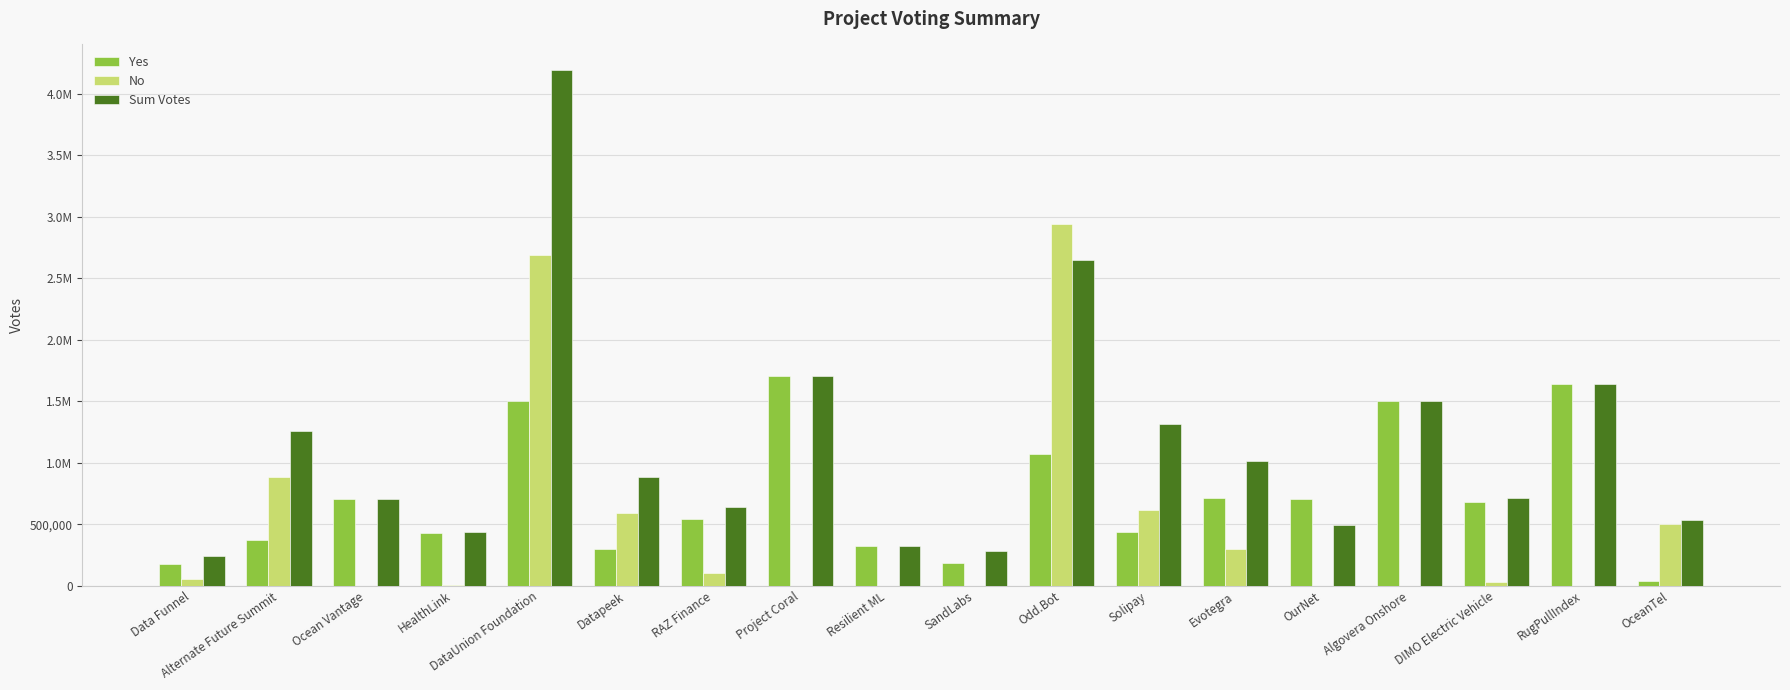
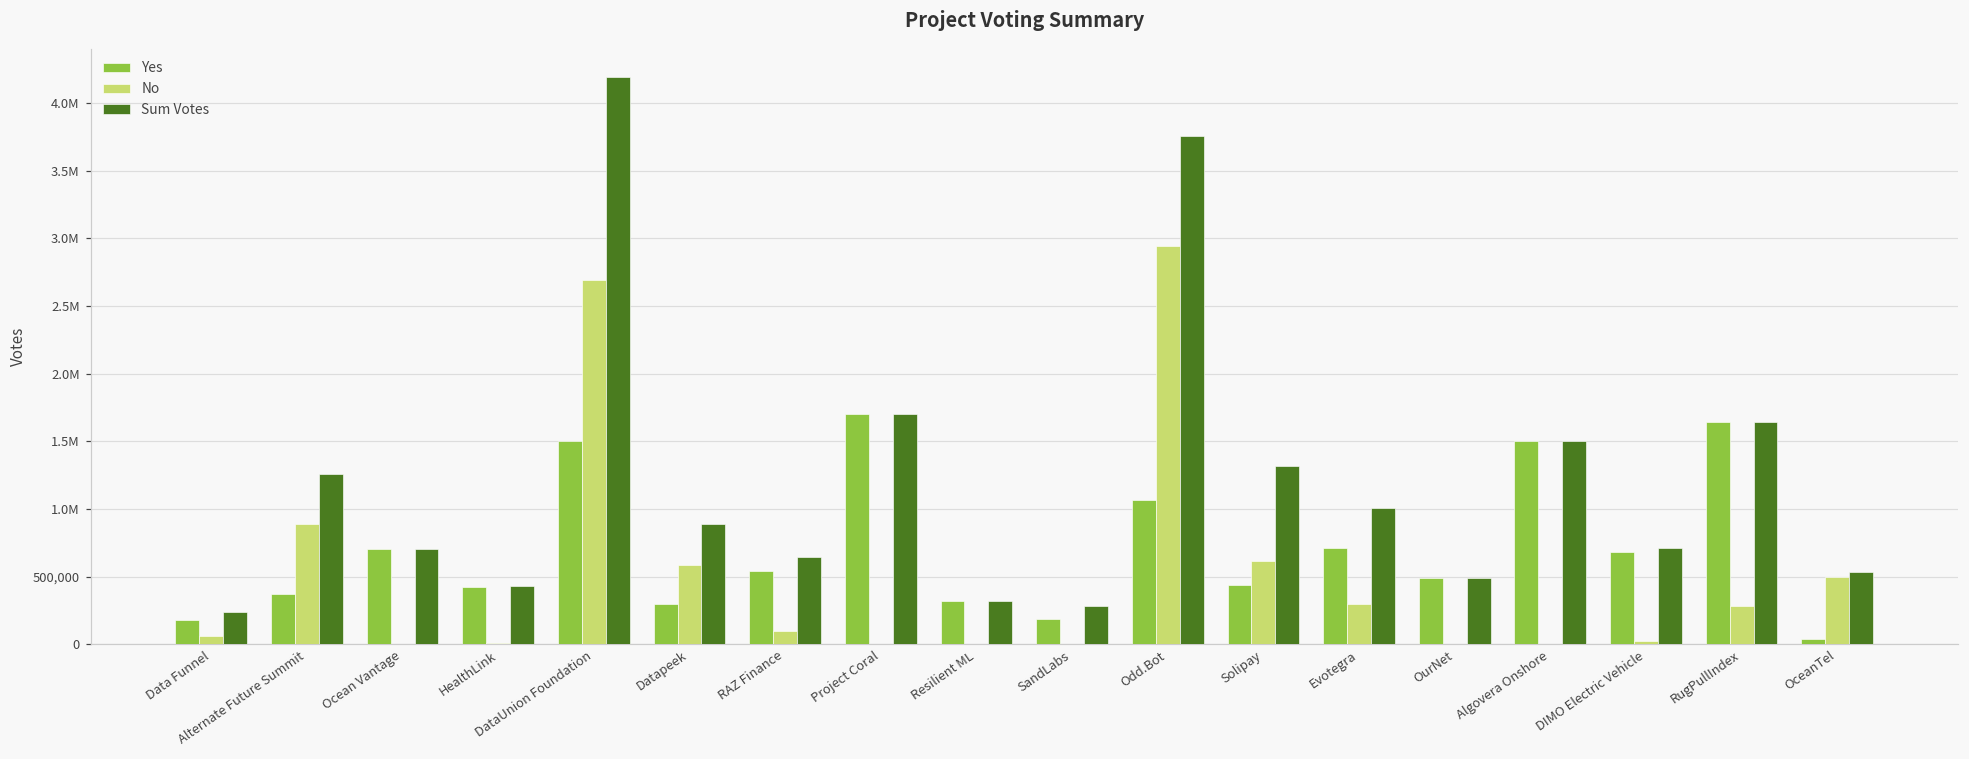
Sum Votes, Odd.Bot: 2,650,000 -> 3,760,000
Yes, OurNet: 710,000 -> 490,000
No, RugPullIndex: 0 -> 280,000
